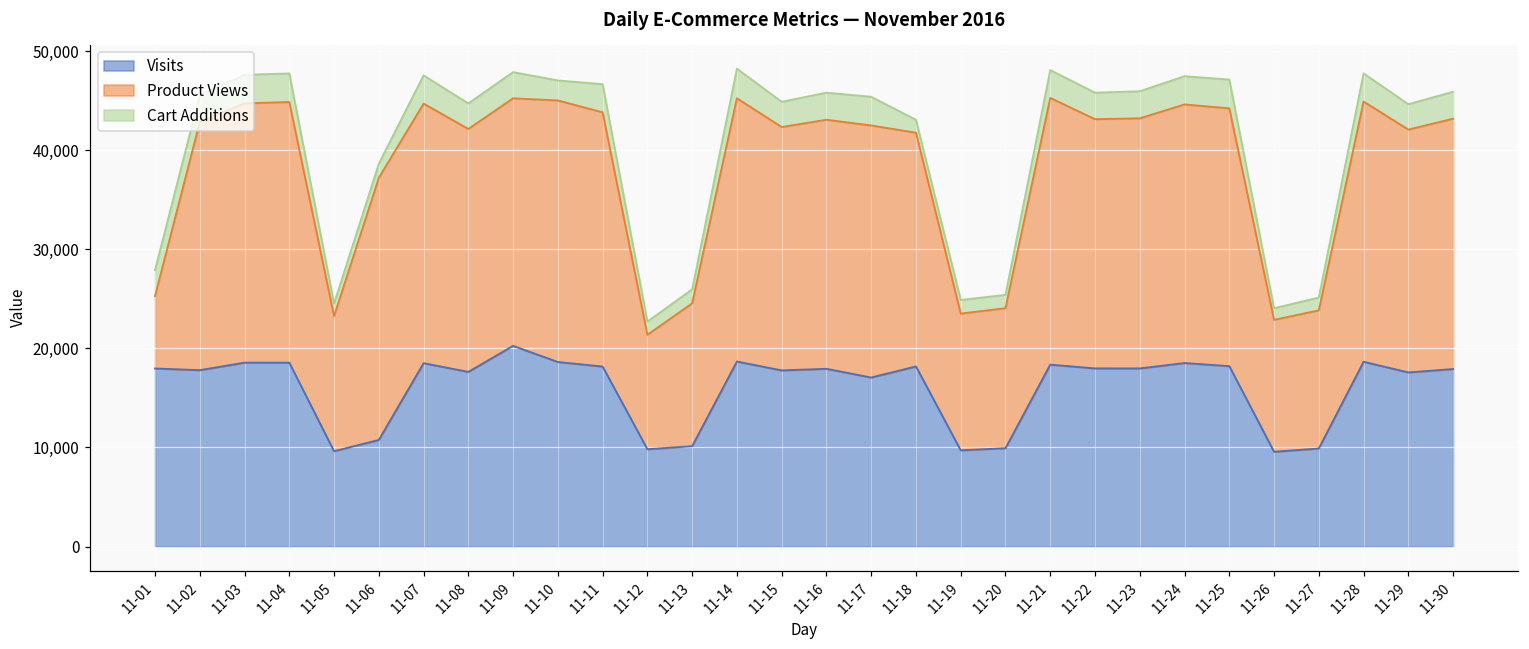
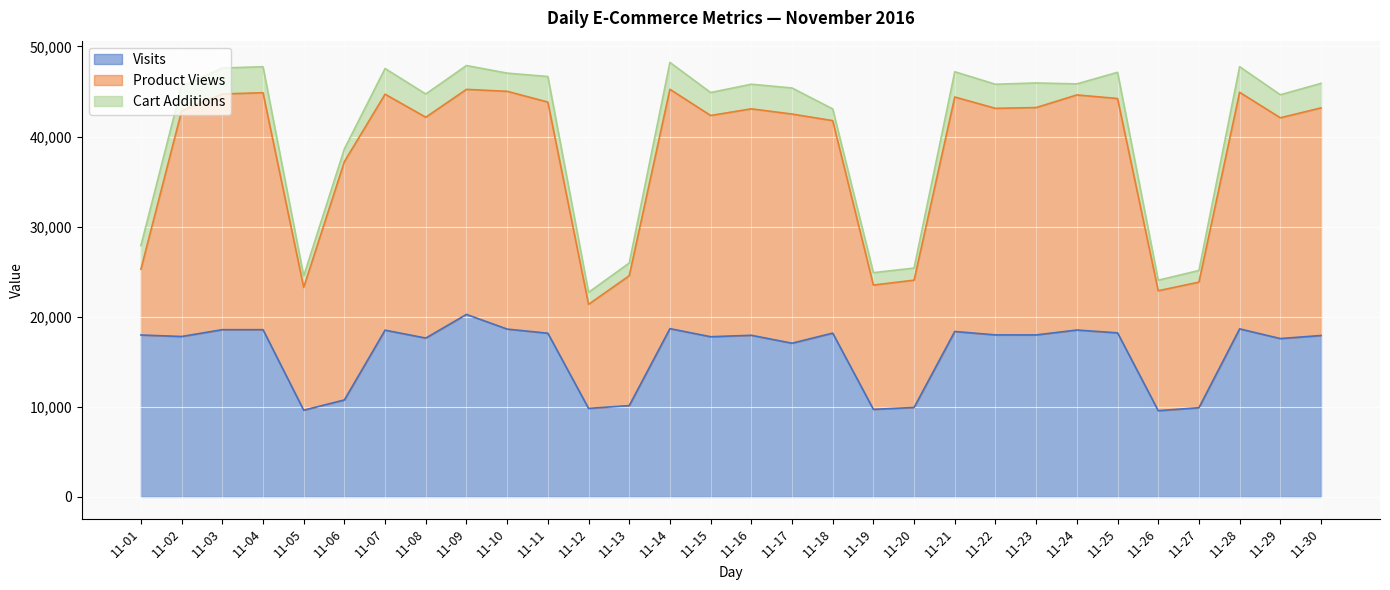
Product Views, 11-21: 27,000 -> 26,000
Cart Additions, 11-24: 3,000 -> 1,000
